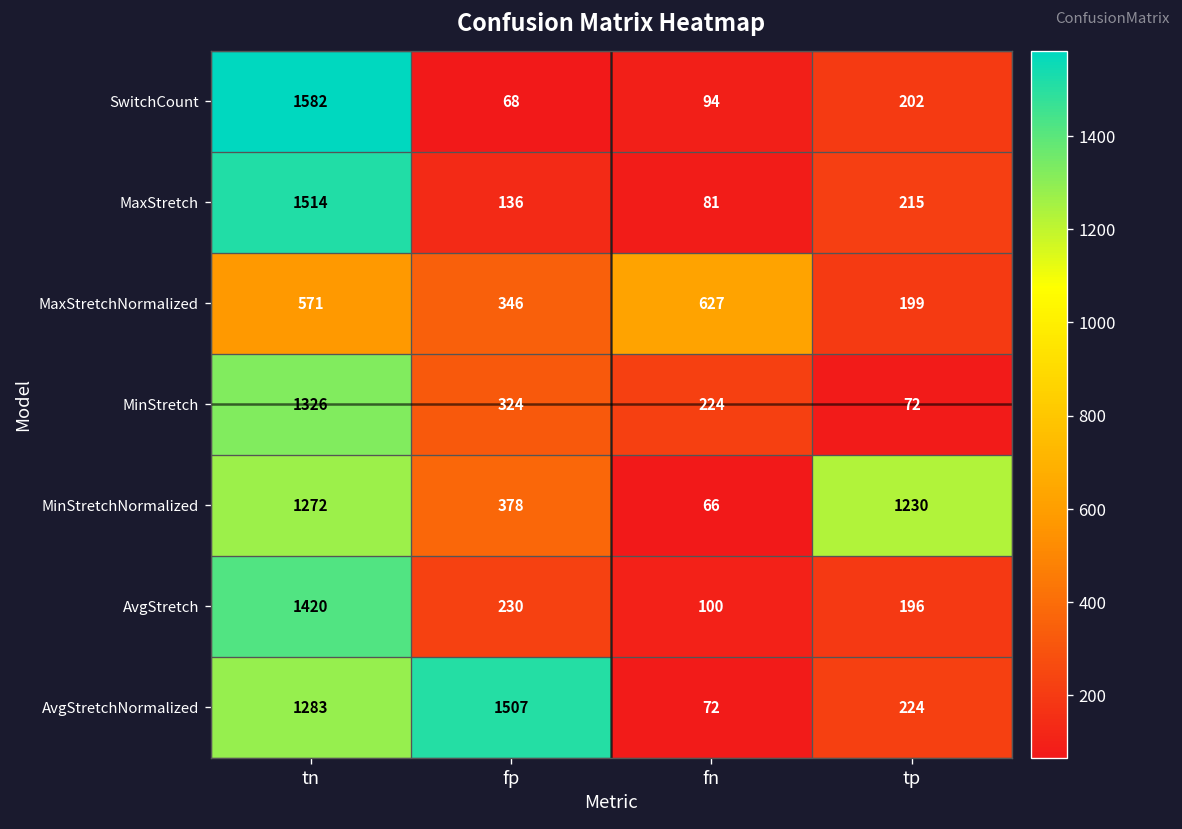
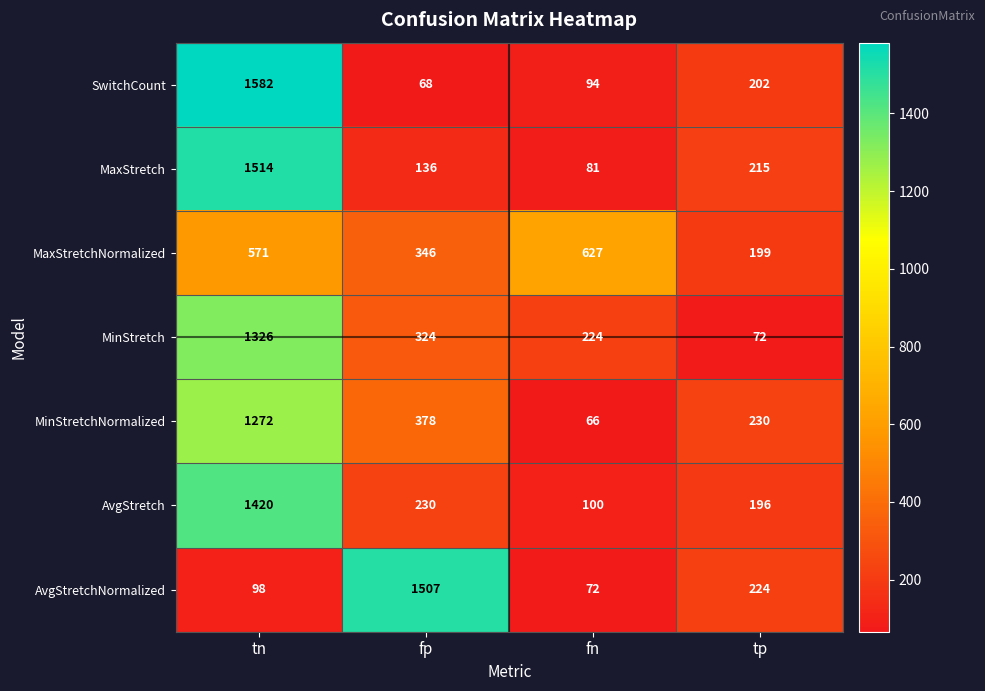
MinStretchNormalized, tp: 1230 -> 230
AvgStretchNormalized, tn: 1283 -> 98
